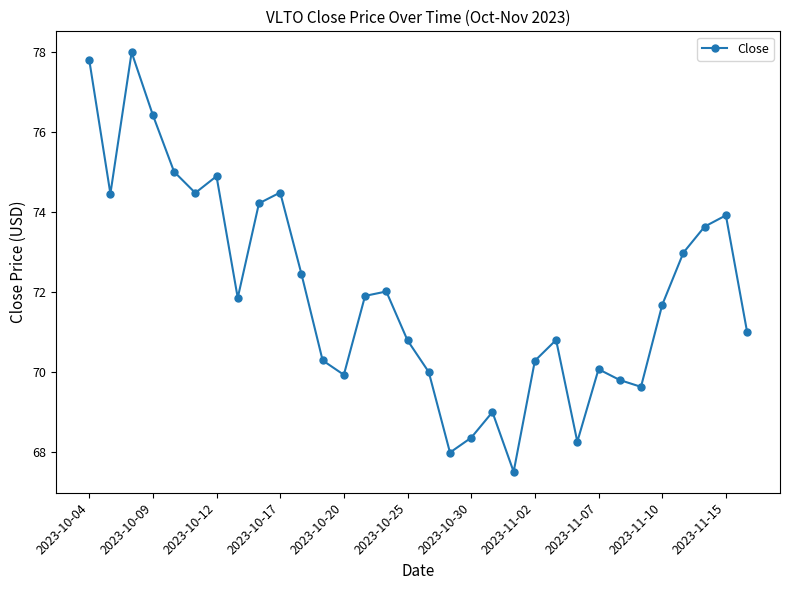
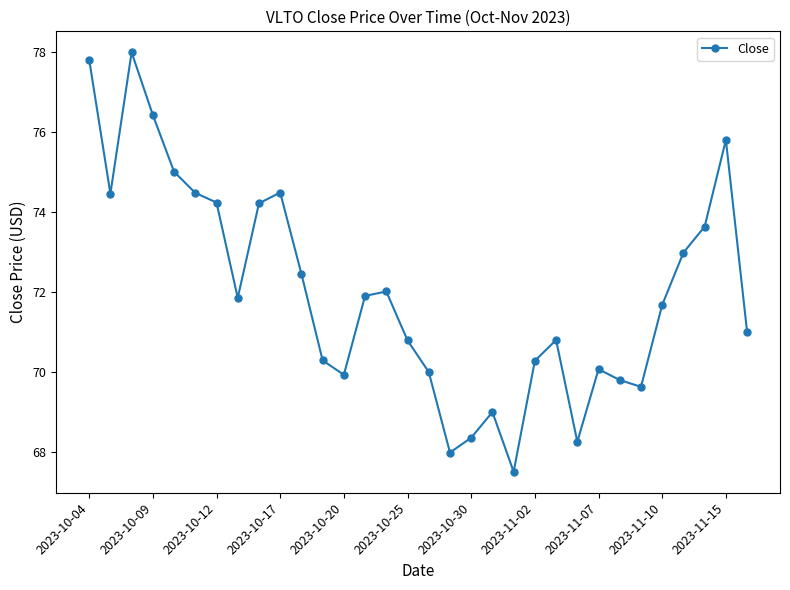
2023-10-12: 74.9 -> 74.2
2023-11-15: 73.9 -> 75.8
